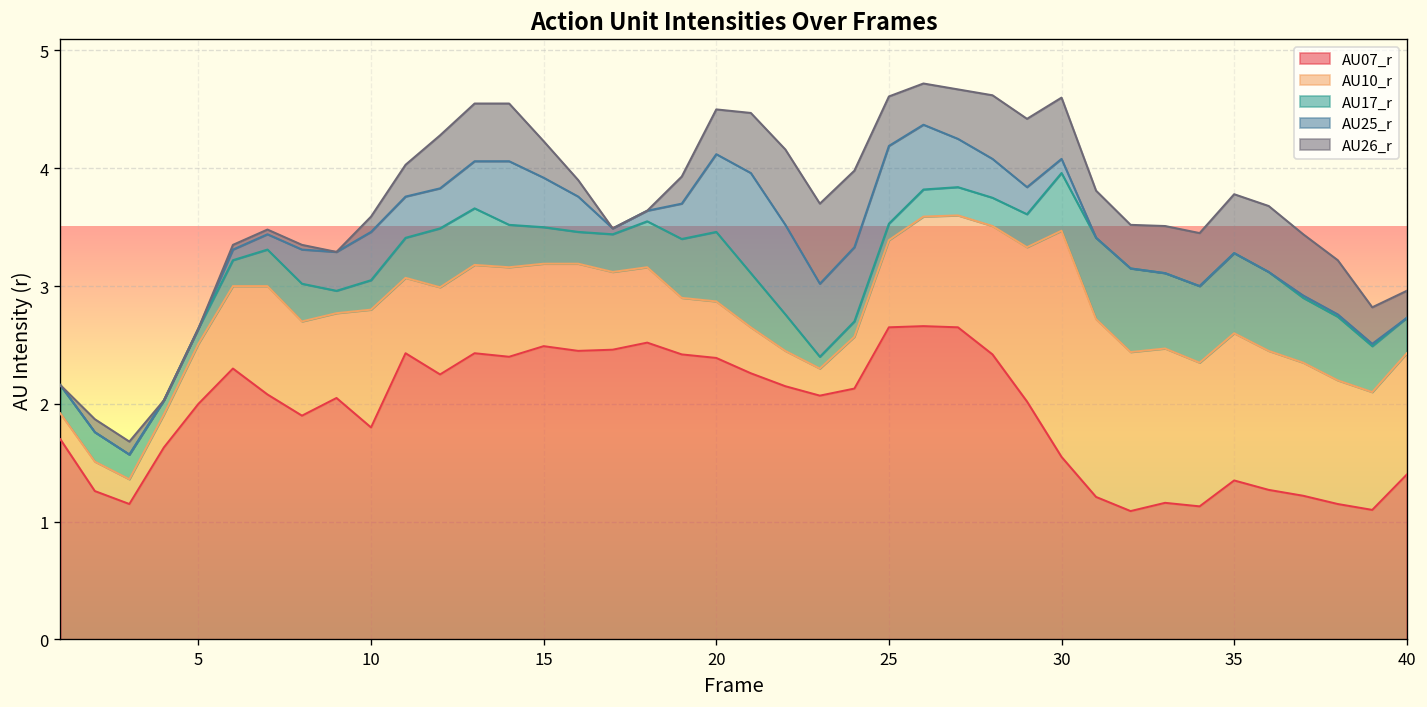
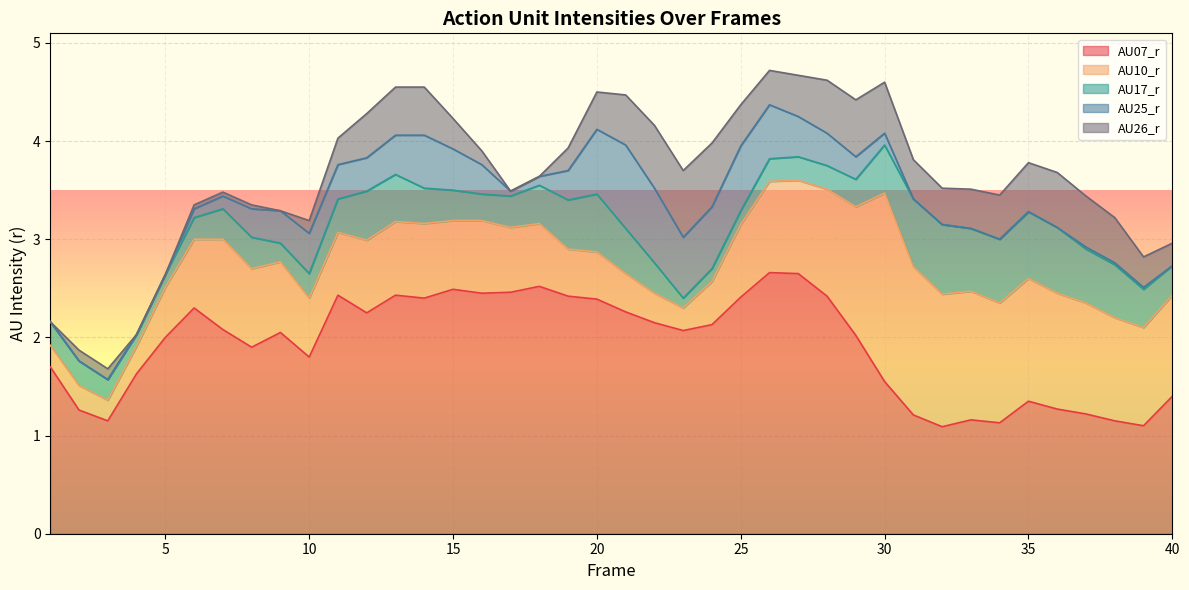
AU10_r, 10: 1.0 -> 0.6
AU07_r, 25: 2.7 -> 2.4
